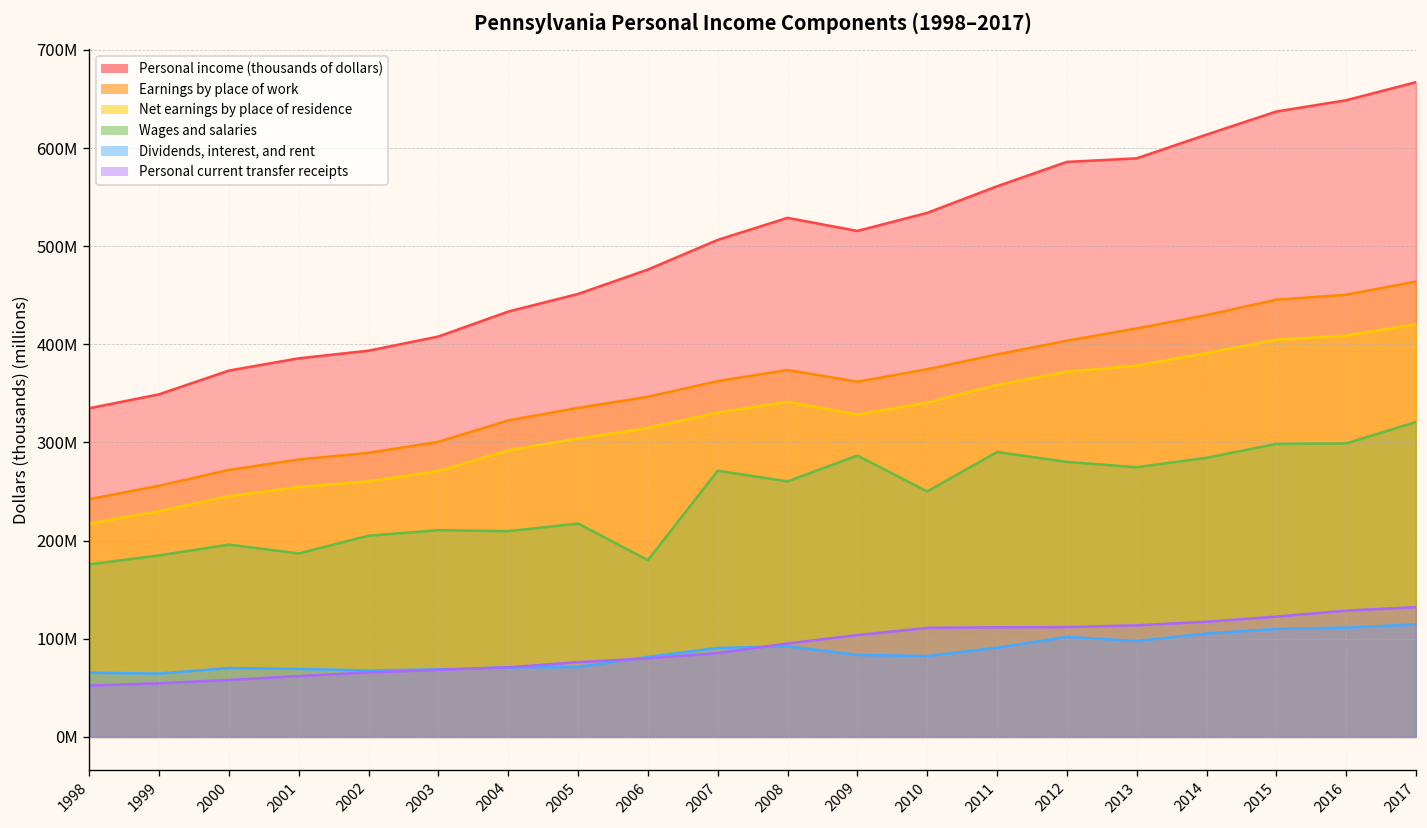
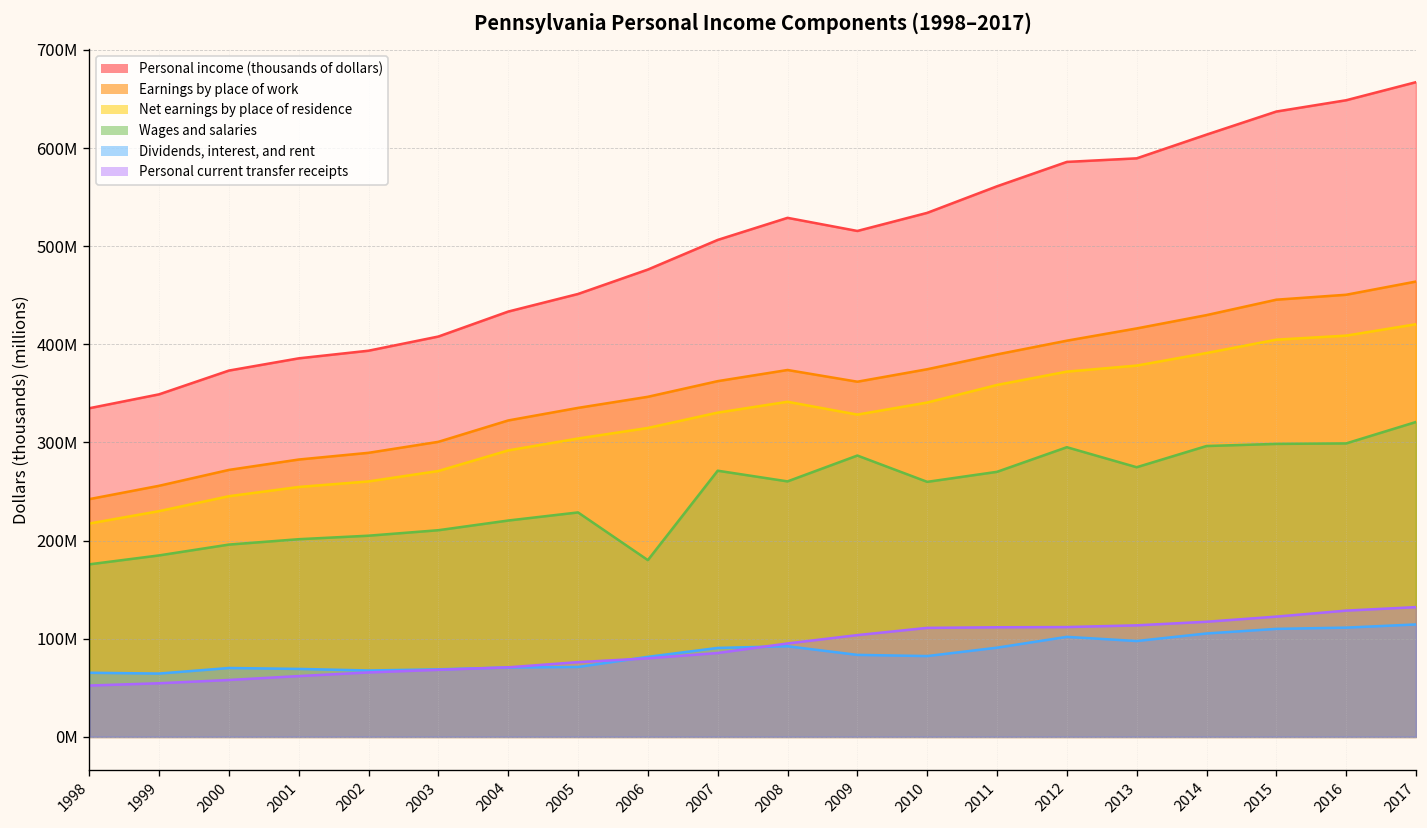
Wages and salaries, 2001: 190000000 -> 200000000
Wages and salaries, 2004: 210000000 -> 220000000
Wages and salaries, 2005: 220000000 -> 230000000
Wages and salaries, 2010: 250000000 -> 260000000
Wages and salaries, 2011: 290000000 -> 270000000
Wages and salaries, 2012: 280000000 -> 300000000
Wages and salaries, 2014: 280000000 -> 300000000
